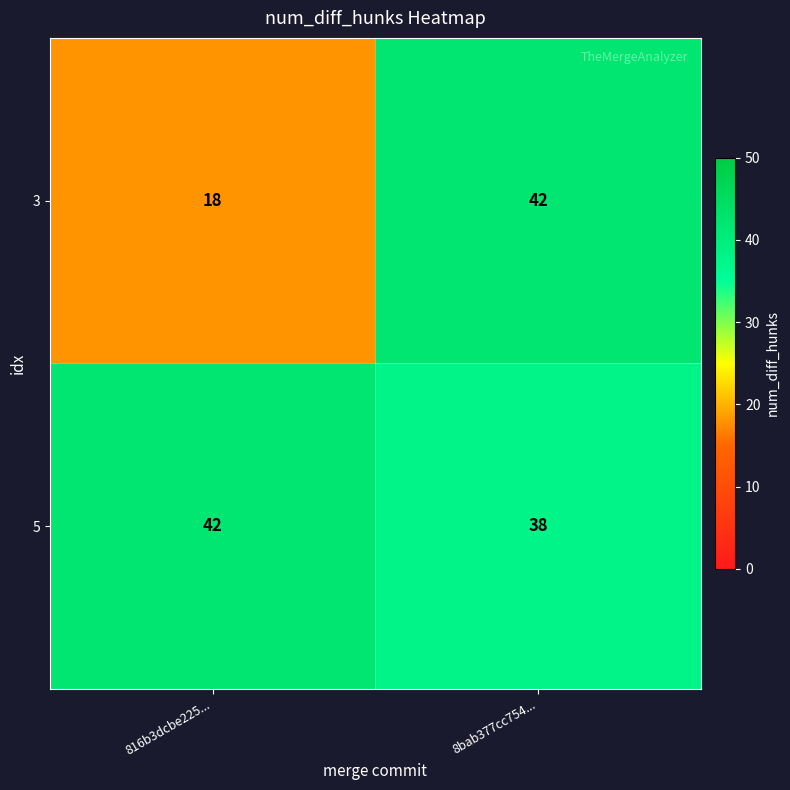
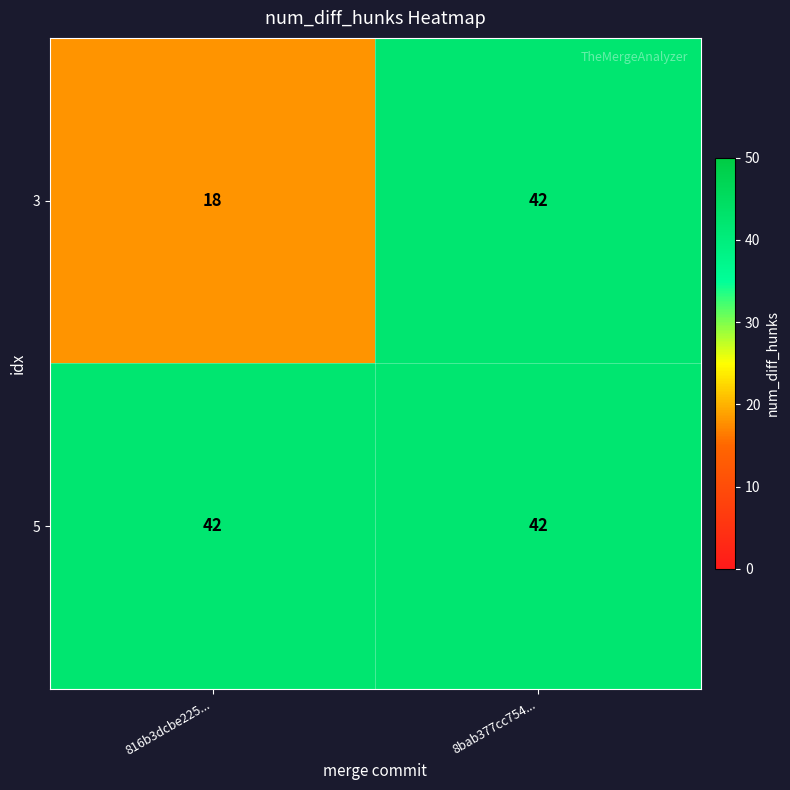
5, 8bab377cc754...: 38 -> 42
